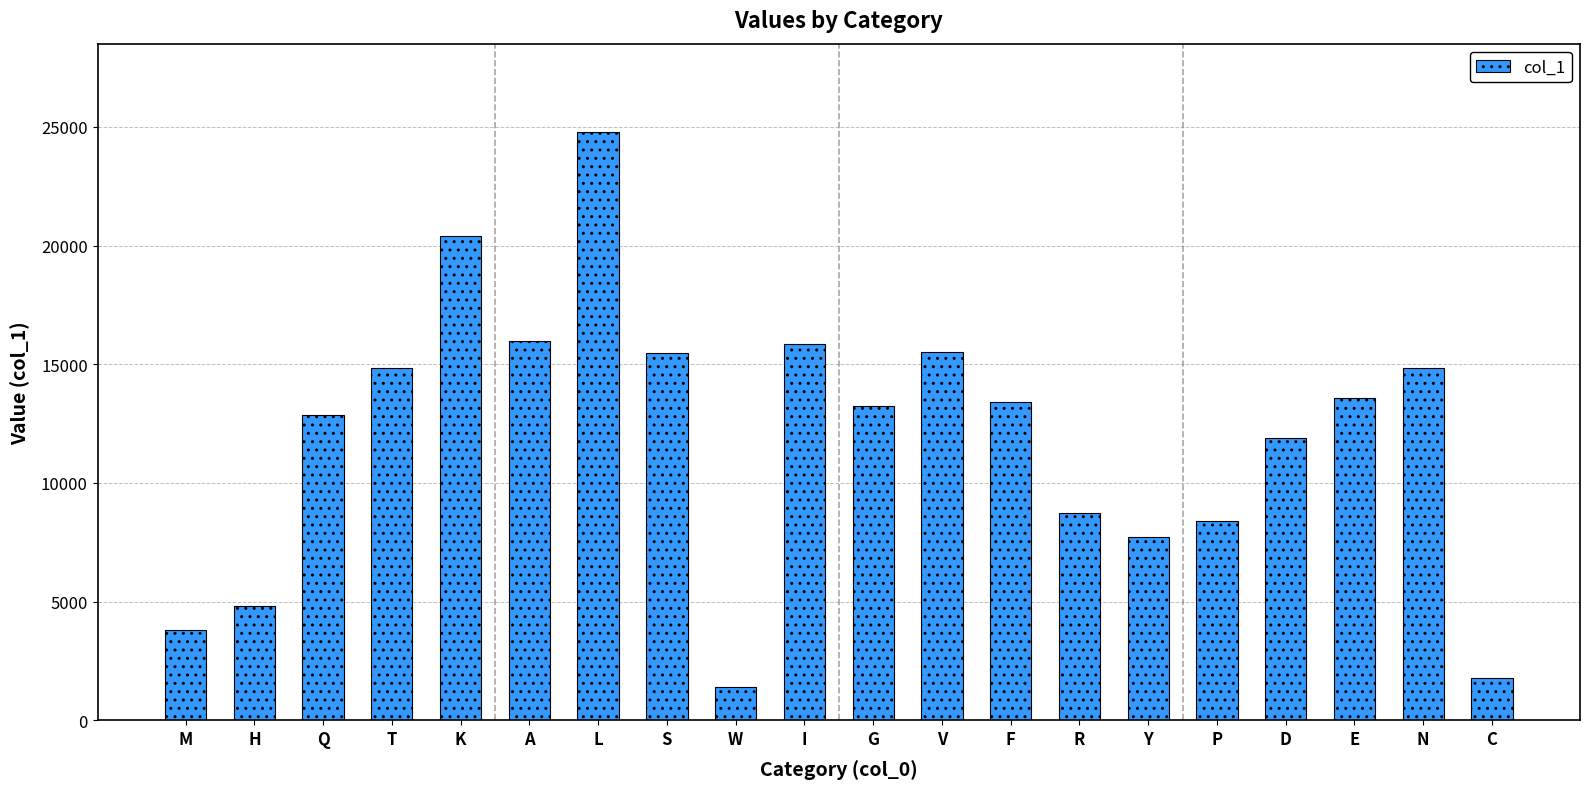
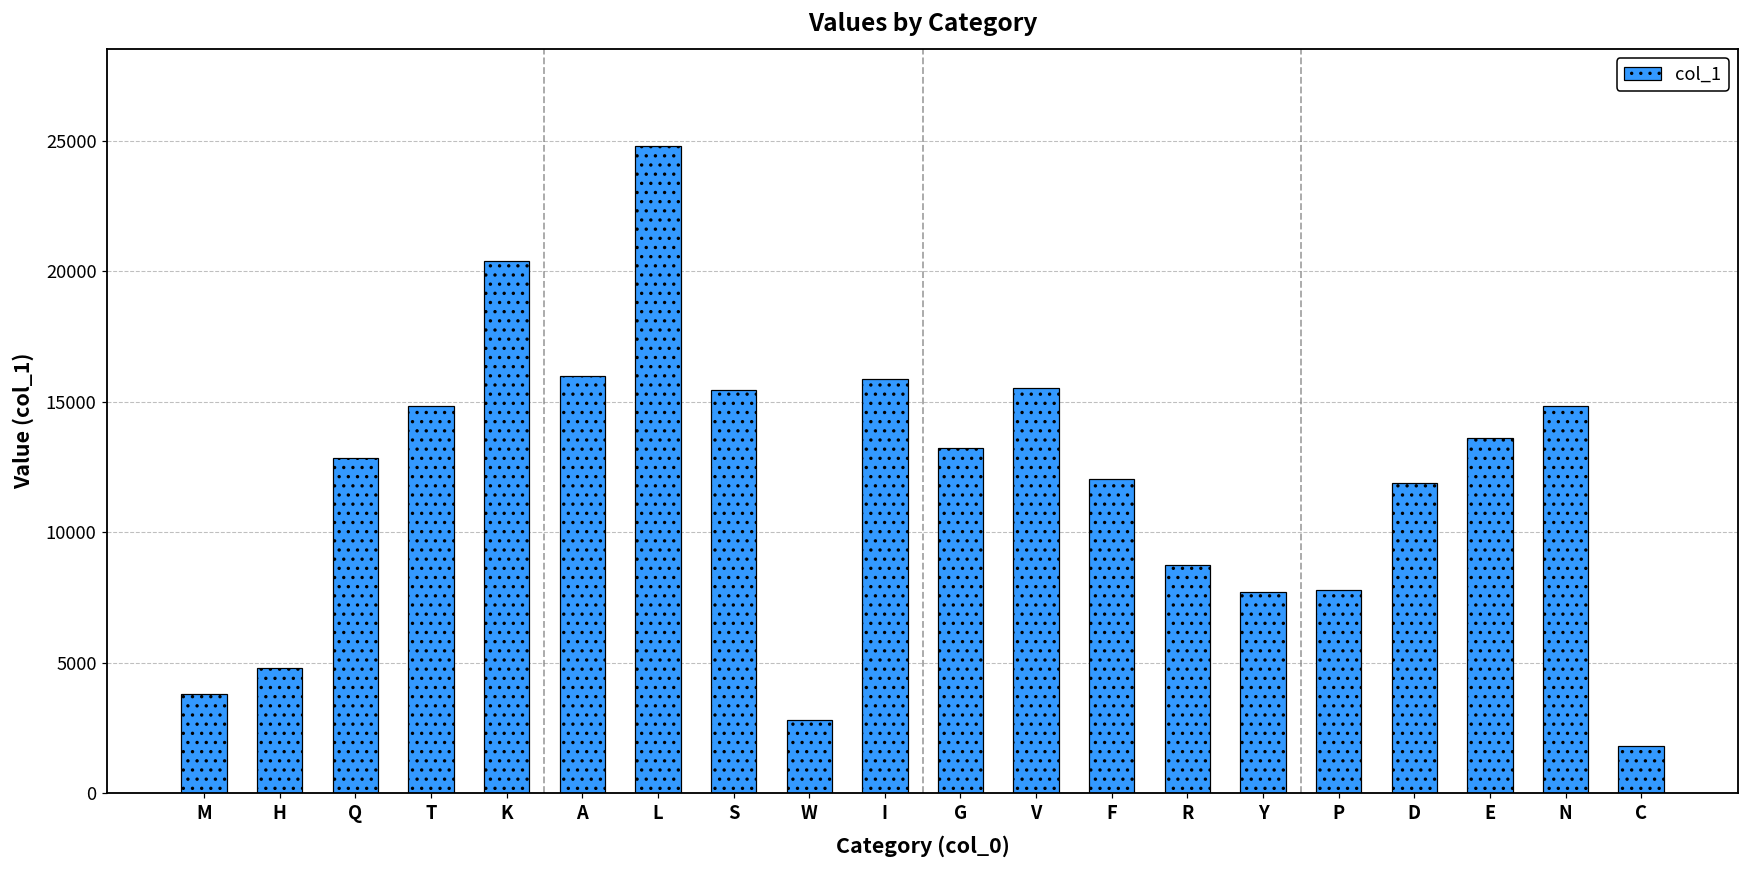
W: 1400 -> 2800
F: 13400 -> 12100
P: 8400 -> 7800
